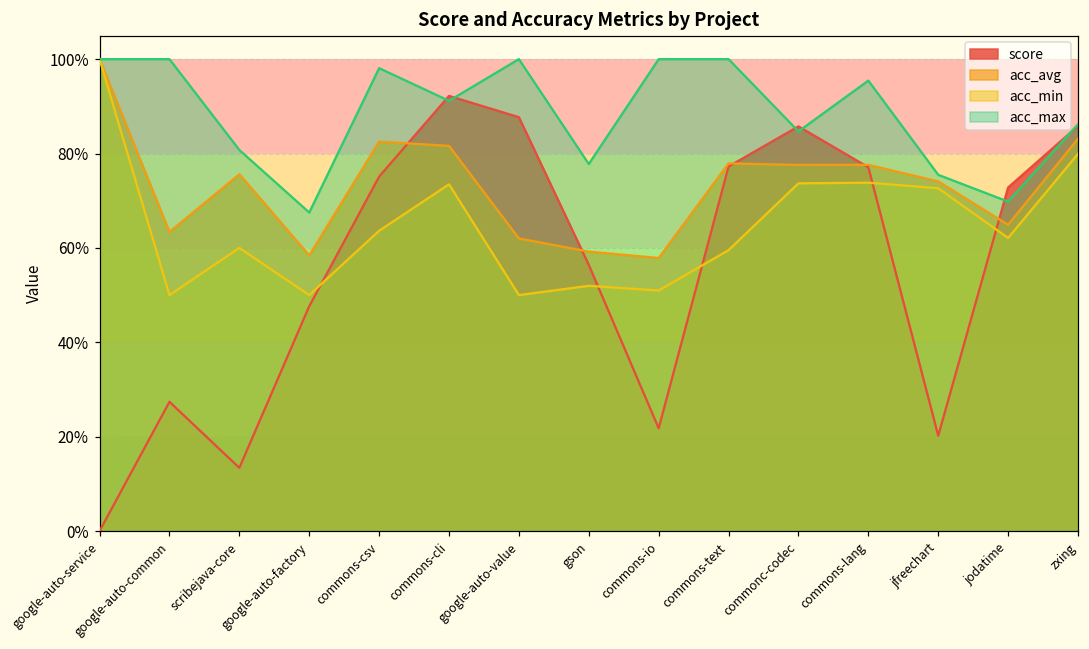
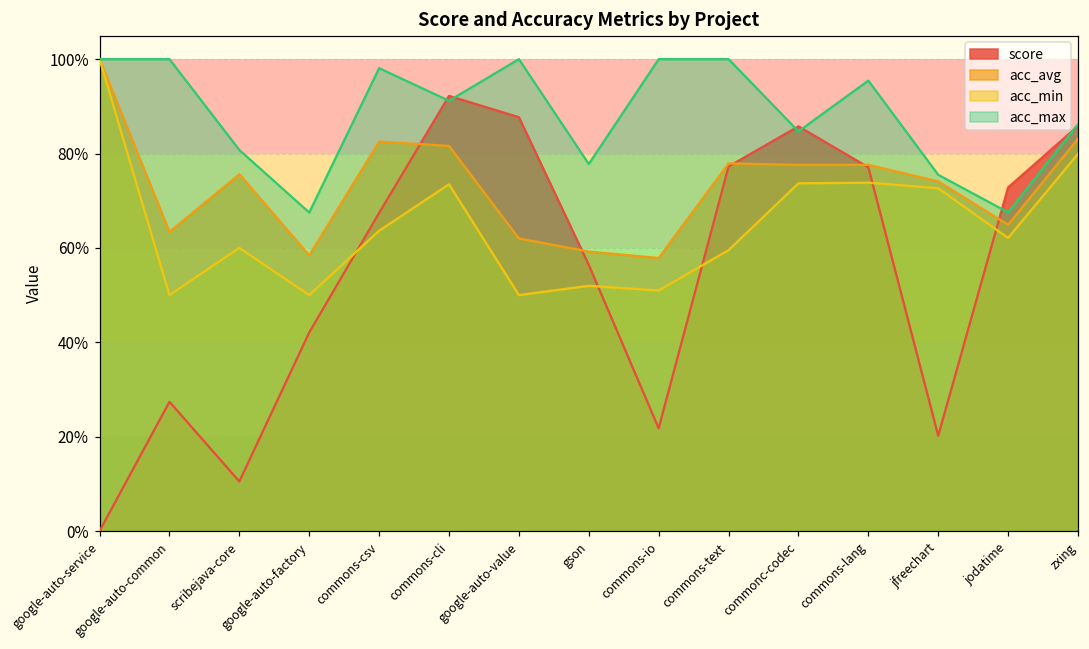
score, scribejava-core: 13% -> 11%
score, google-auto-factory: 48% -> 42%
score, commons-csv: 75% -> 67%
acc_max, jodatime: 70% -> 68%
